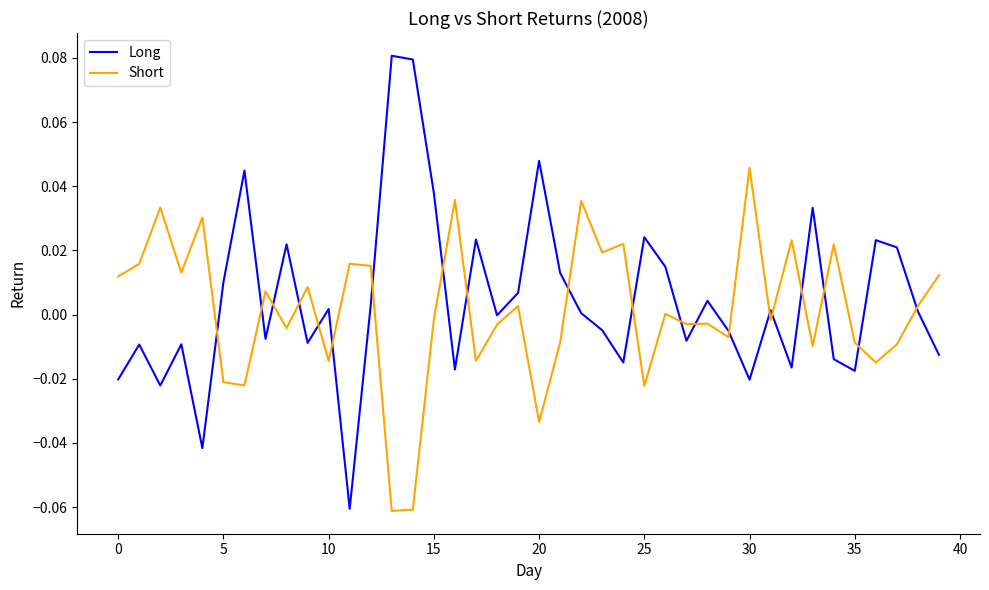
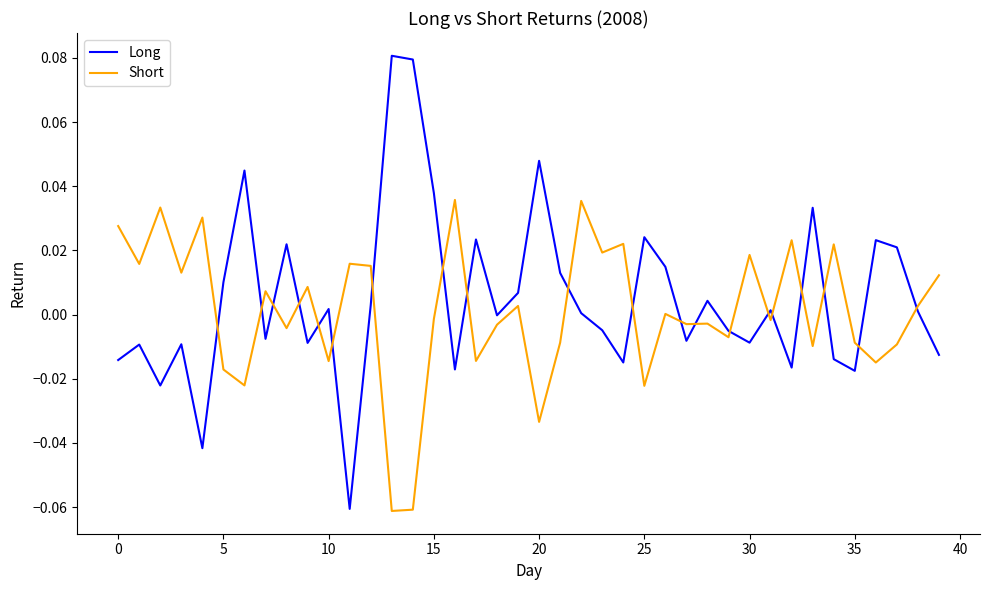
Long, 0: -0.020 -> -0.014
Short, 0: 0.012 -> 0.028
Short, 5: -0.021 -> -0.017
Long, 30: -0.020 -> -0.009
Short, 30: 0.046 -> 0.019
